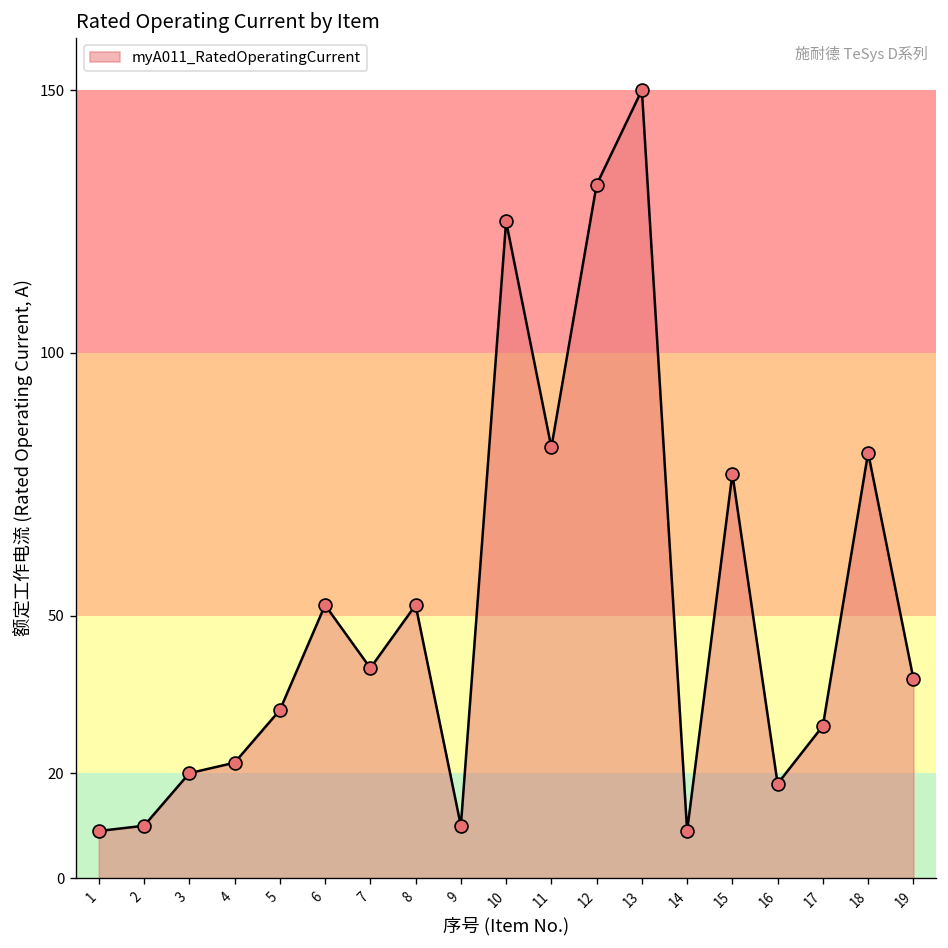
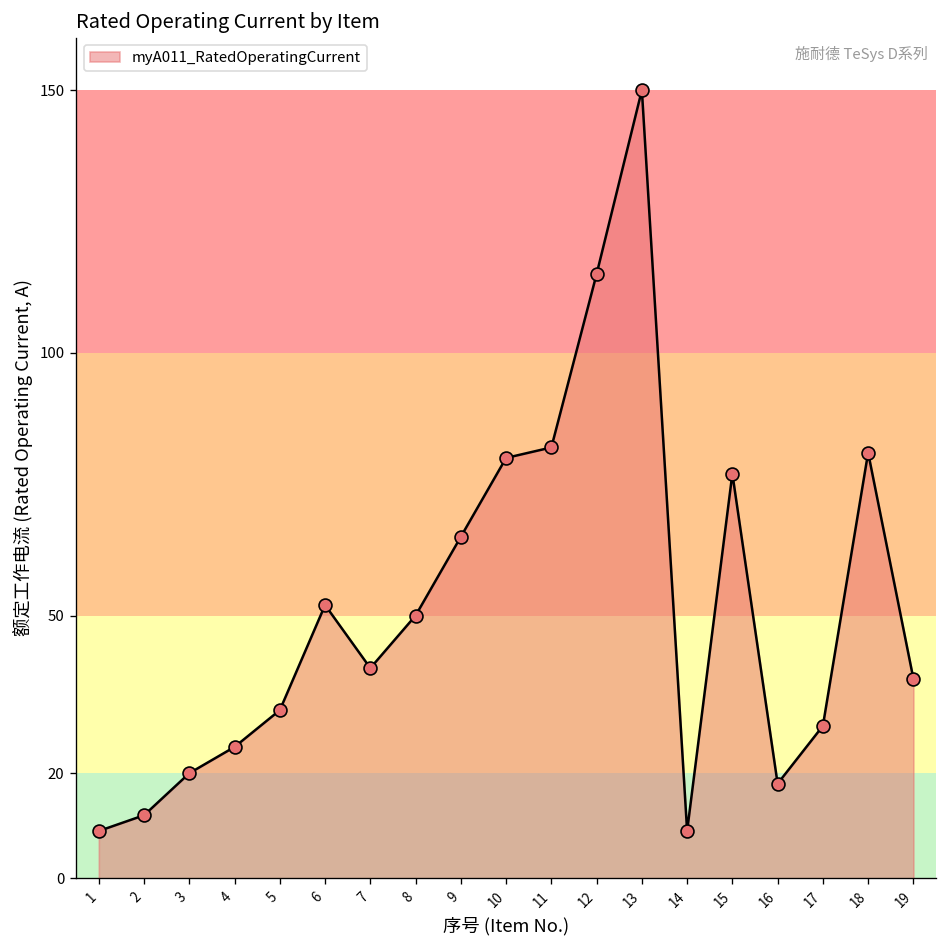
2: 10 -> 12
4: 22 -> 25
8: 52 -> 50
9: 10 -> 65
10: 125 -> 80
12: 132 -> 115
